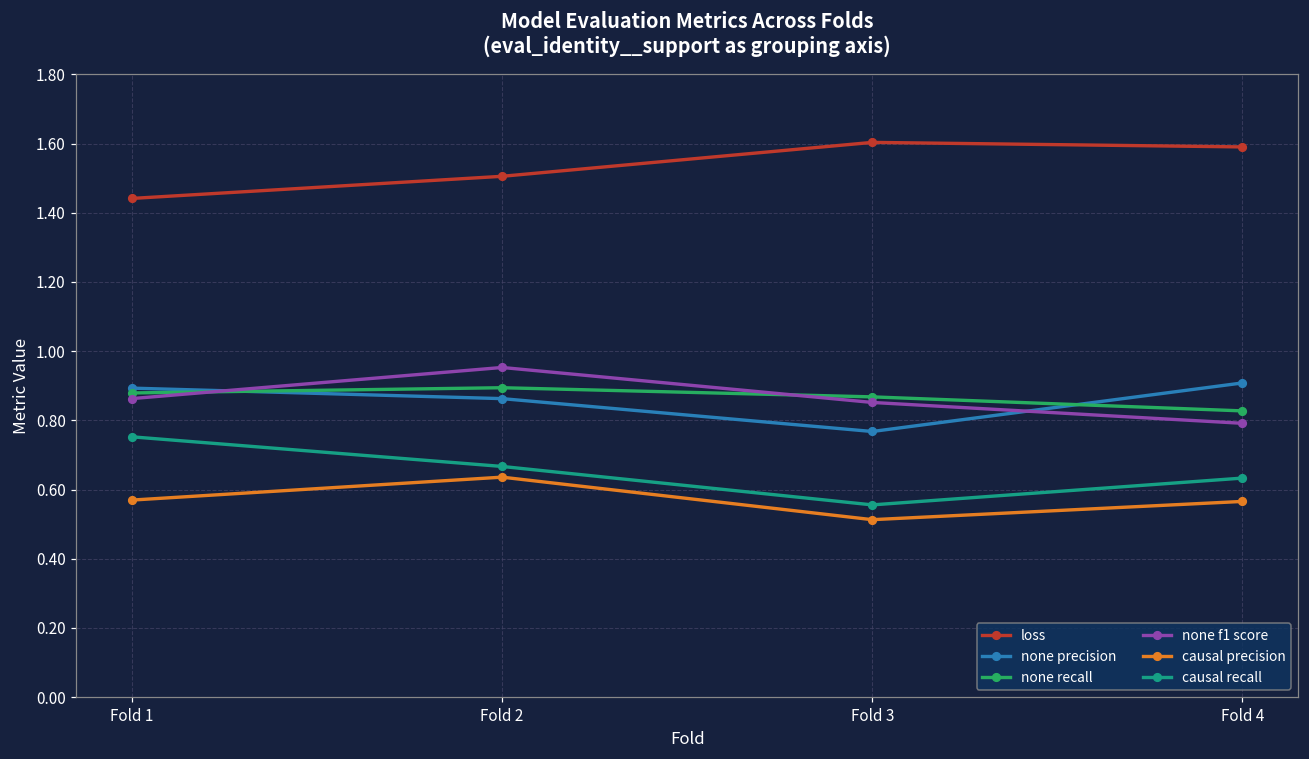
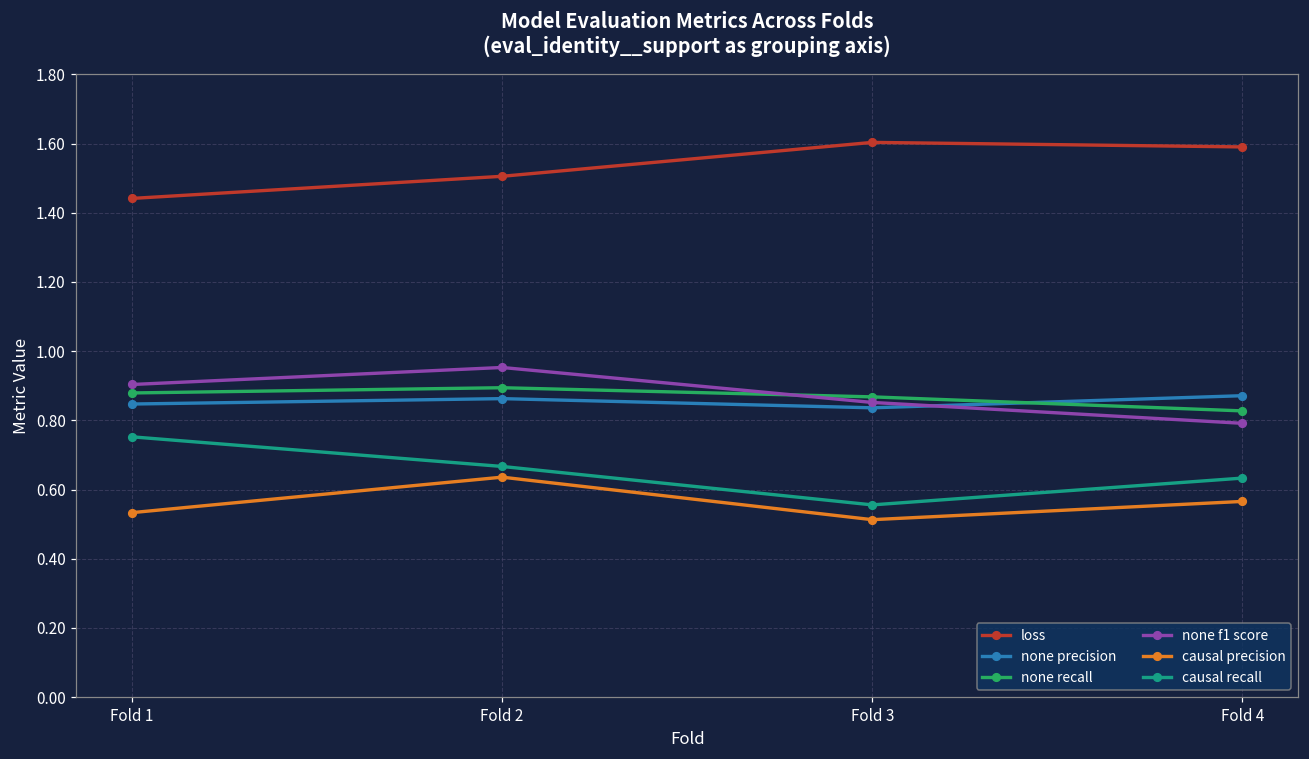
none precision, Fold 1: 0.89 -> 0.85
none f1 score, Fold 1: 0.86 -> 0.90
causal precision, Fold 1: 0.57 -> 0.53
none precision, Fold 3: 0.77 -> 0.84
none precision, Fold 4: 0.91 -> 0.87
